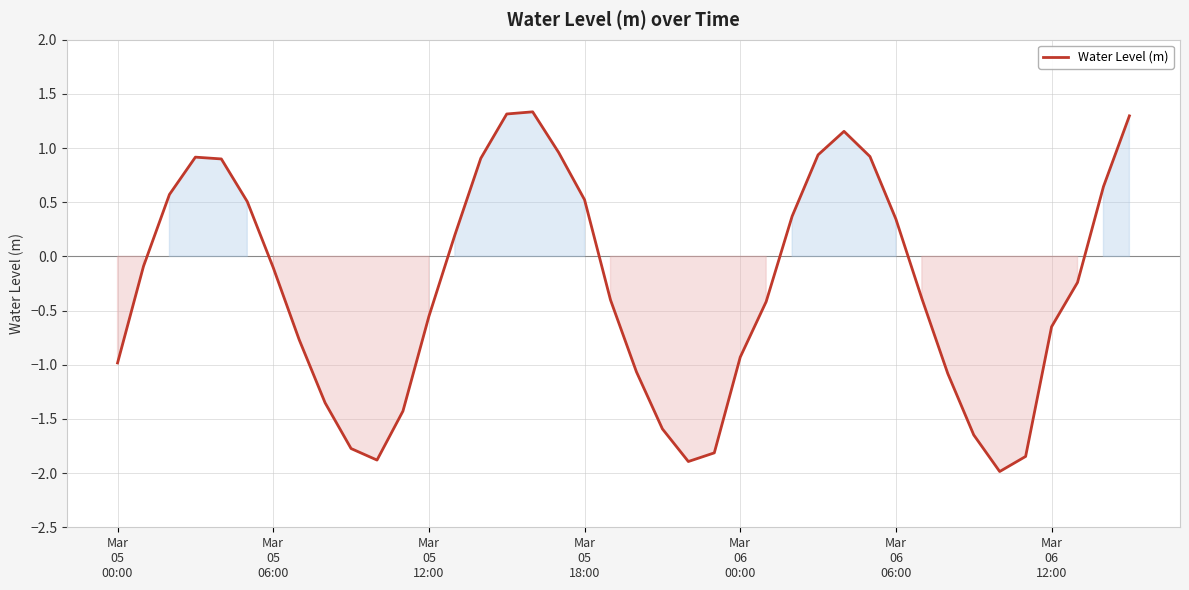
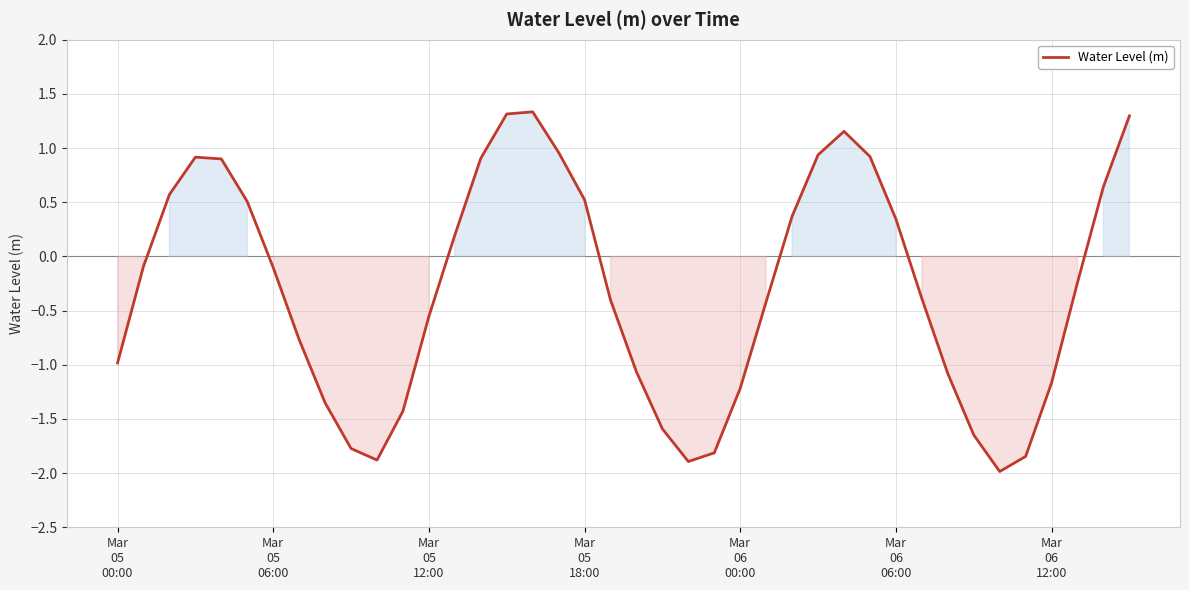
Mar 06 00:00: -0.93 -> -1.22
Mar 06 12:00: -0.65 -> -1.17
